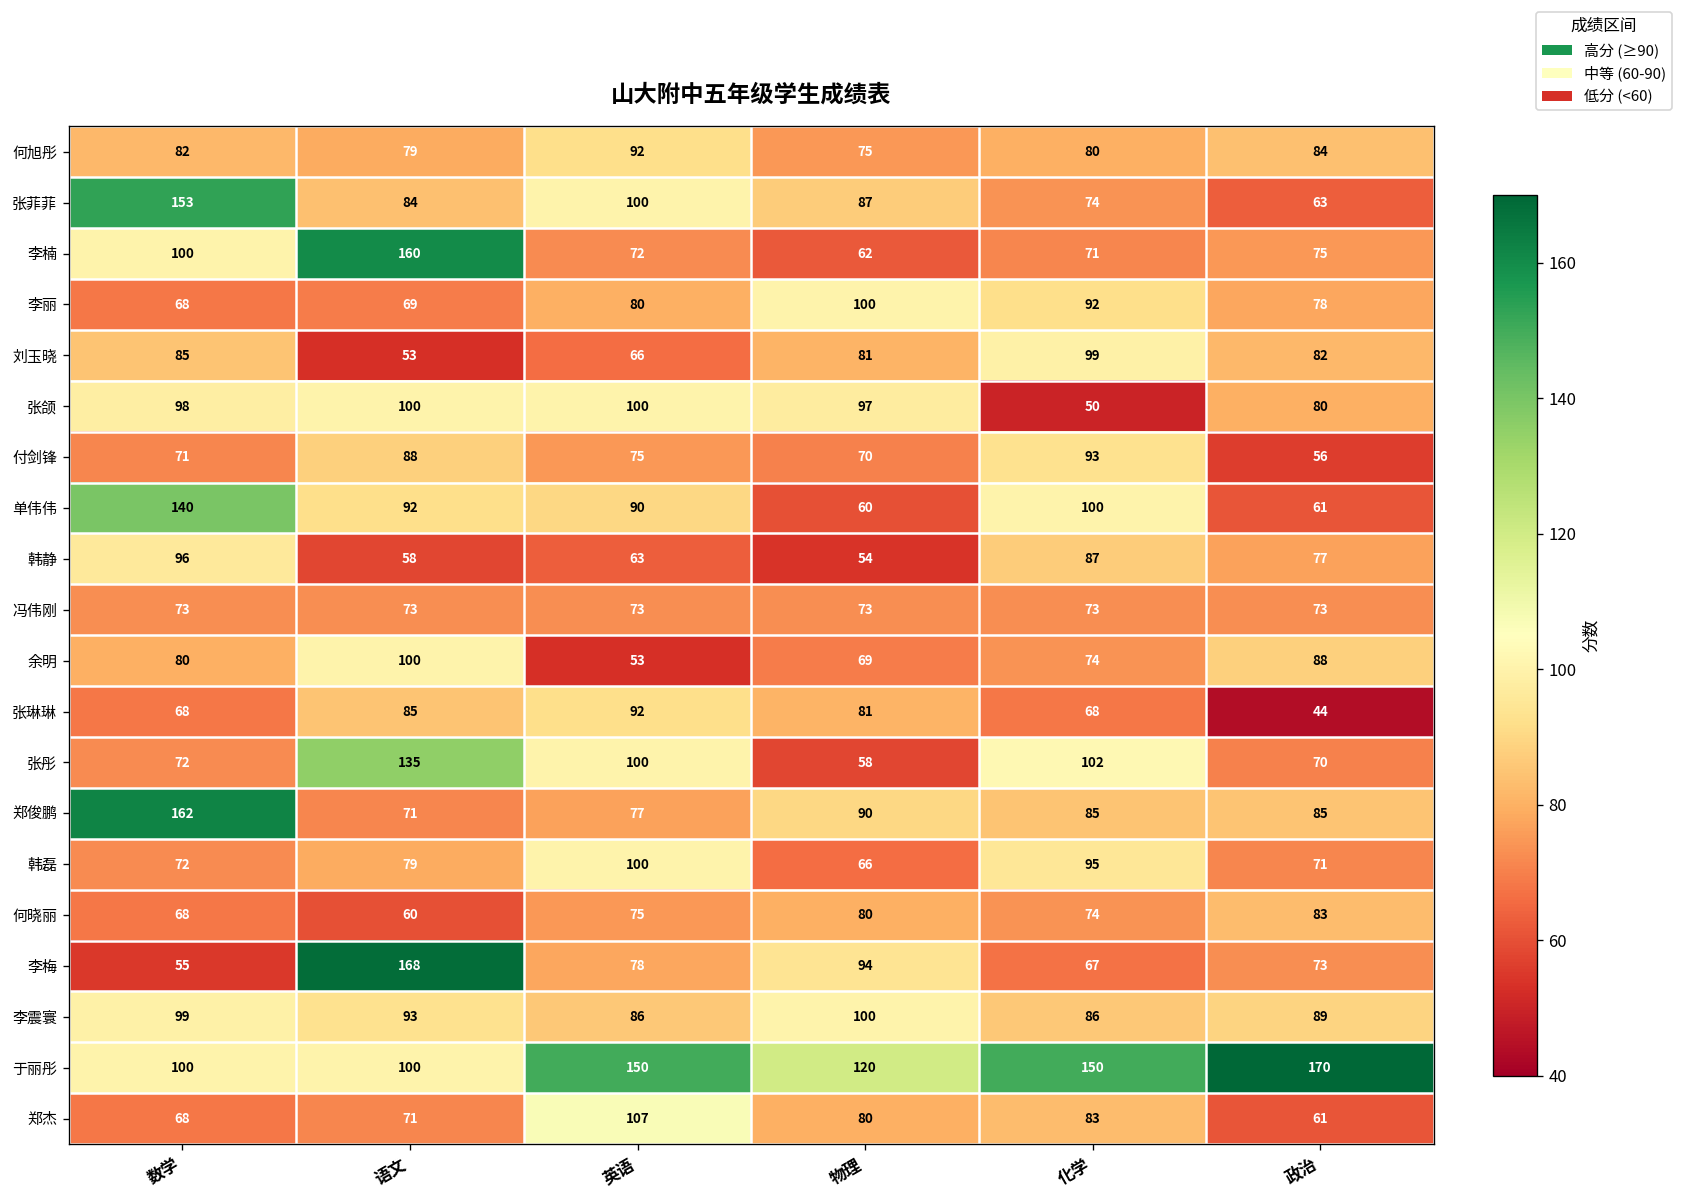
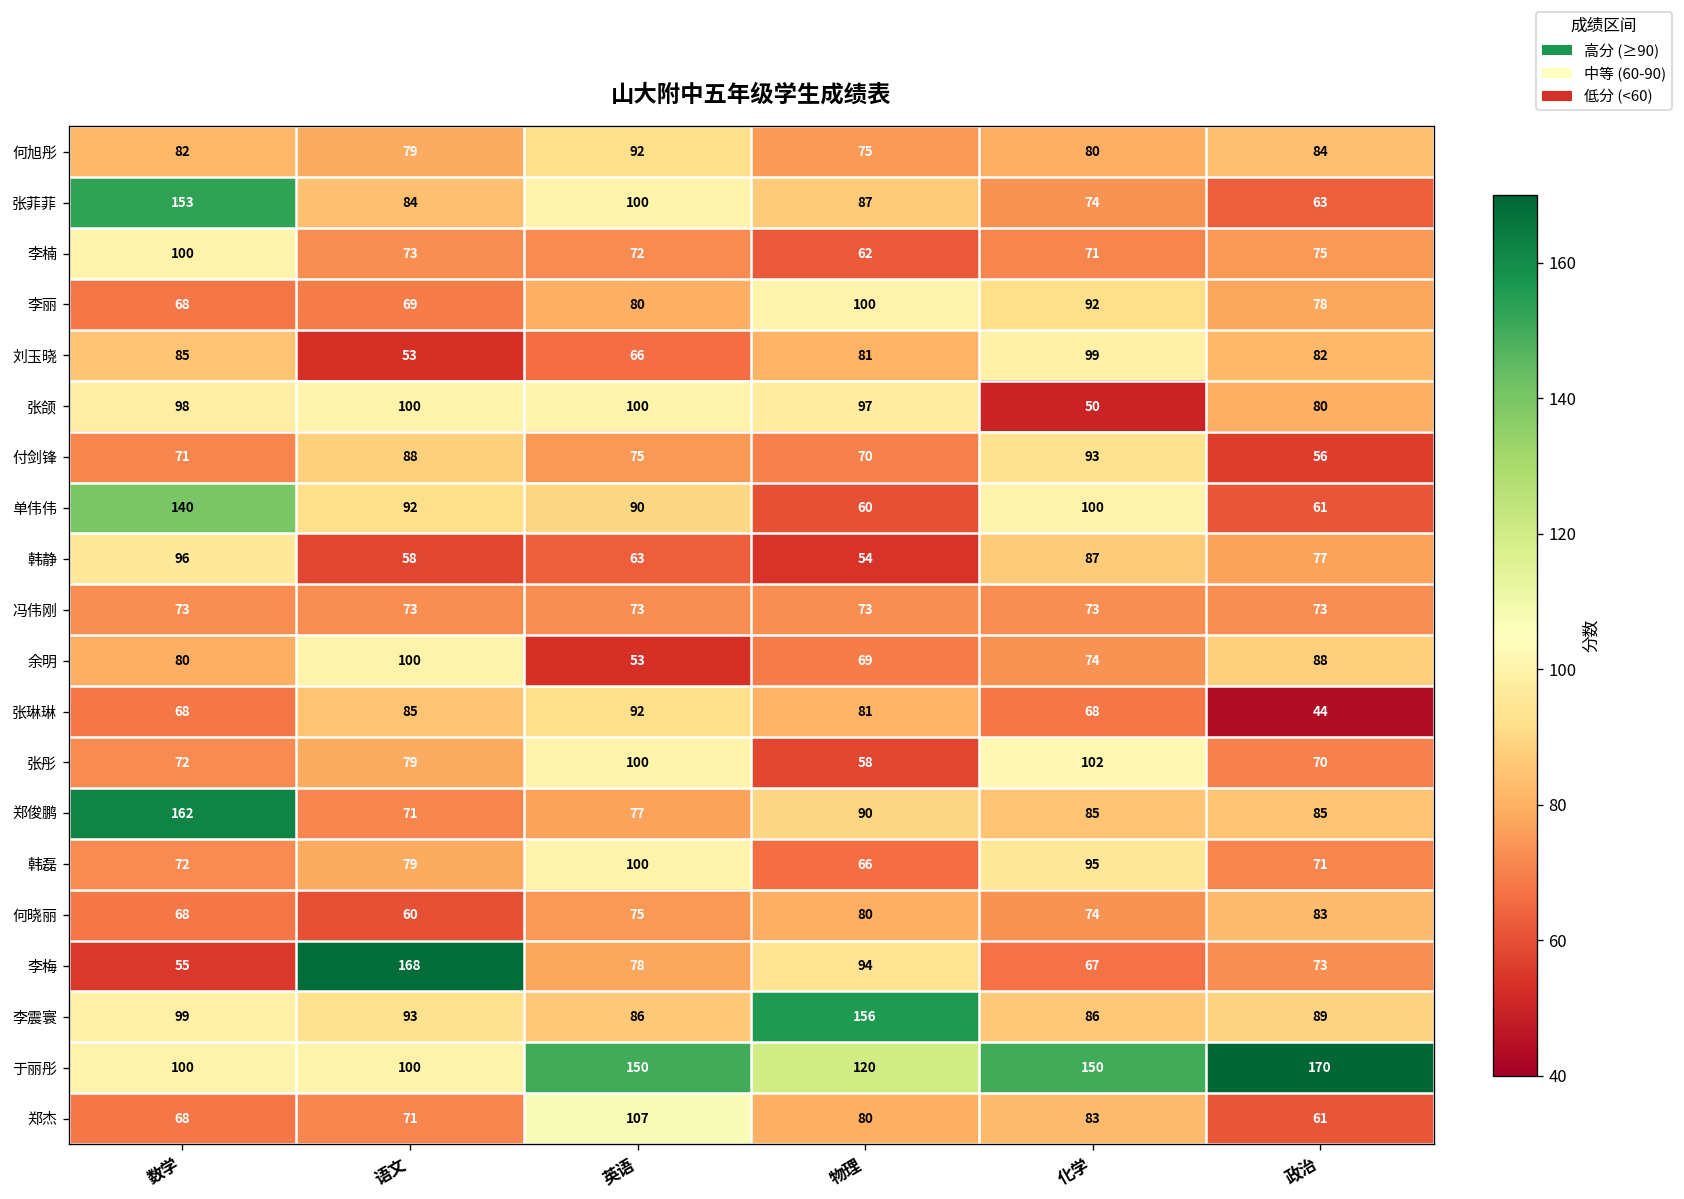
李楠, 语文: 160 -> 73
张彤, 语文: 135 -> 79
李震寰, 物理: 100 -> 156
